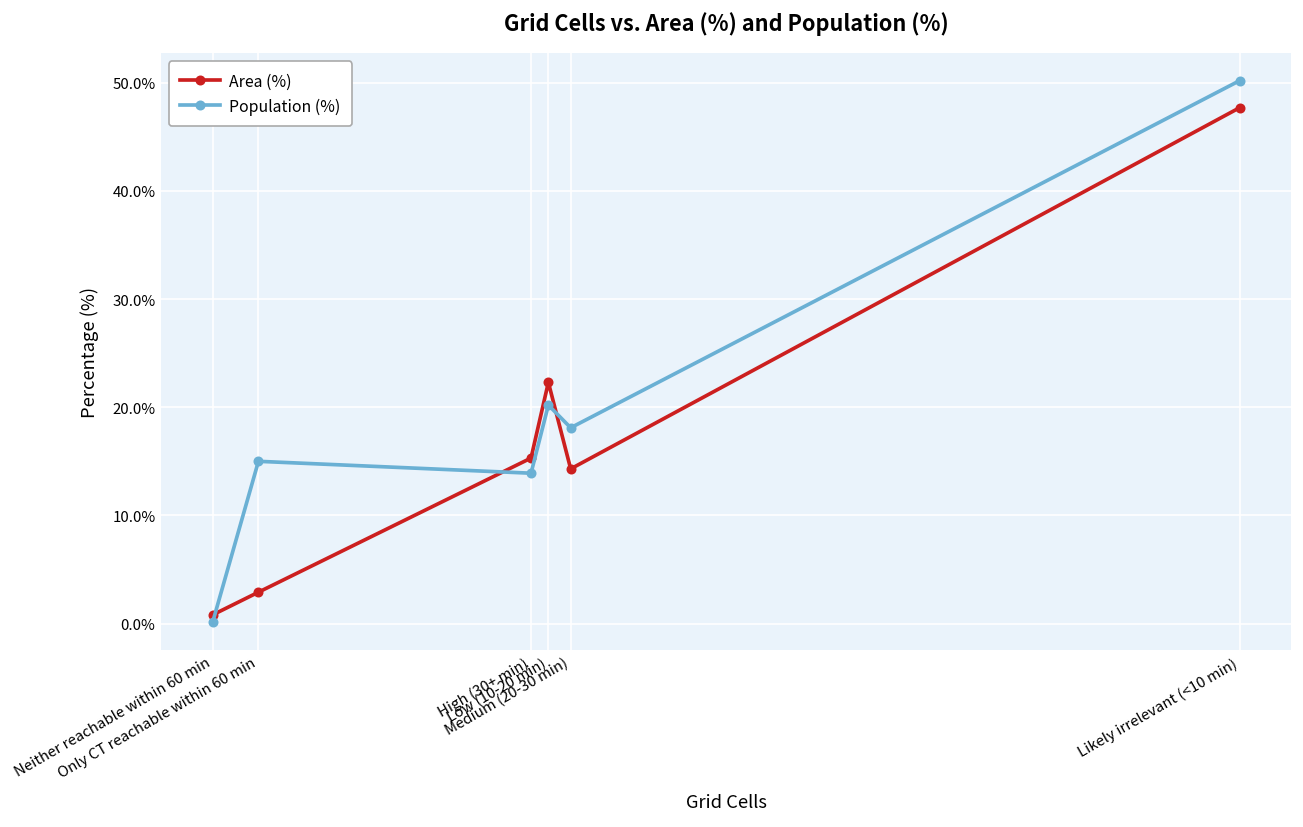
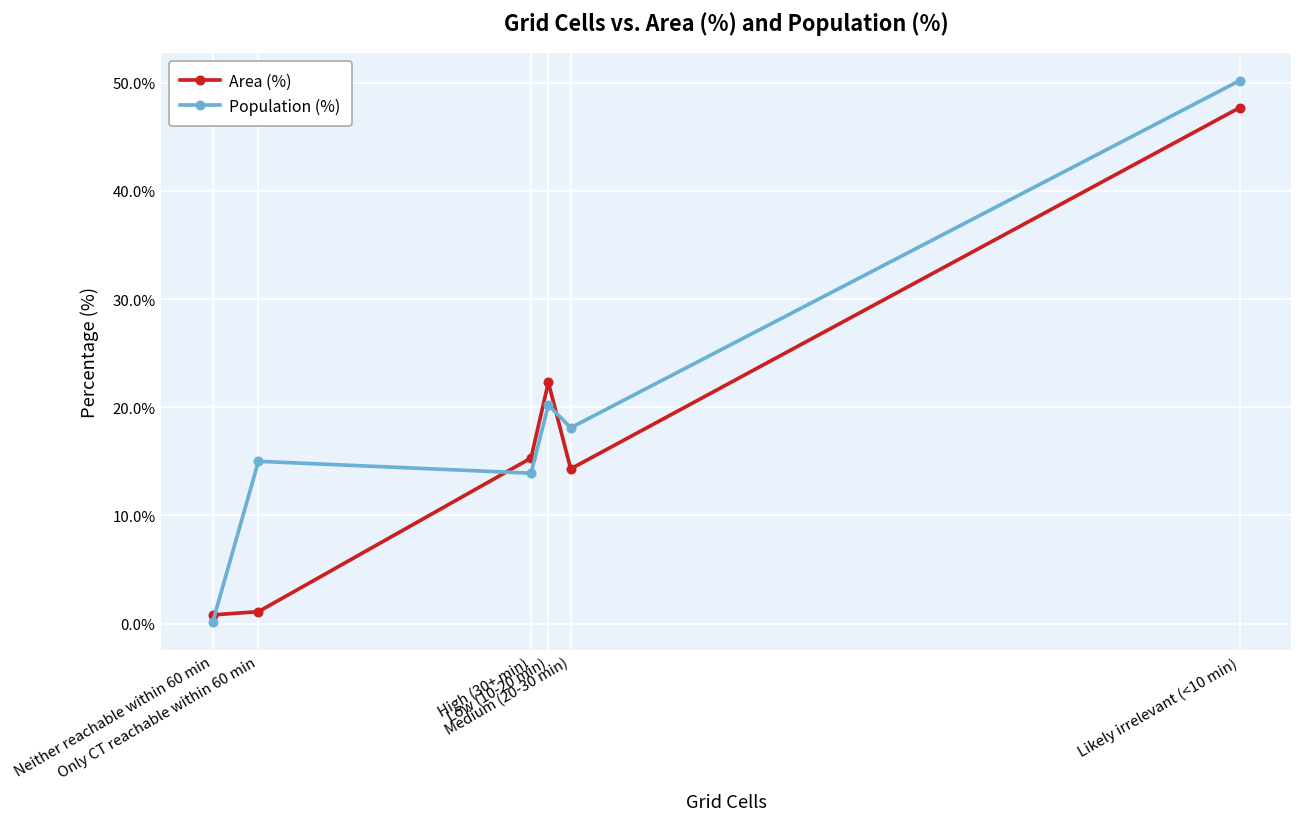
Area (%), Only CT reachable within 60 min: 3% -> 1%
